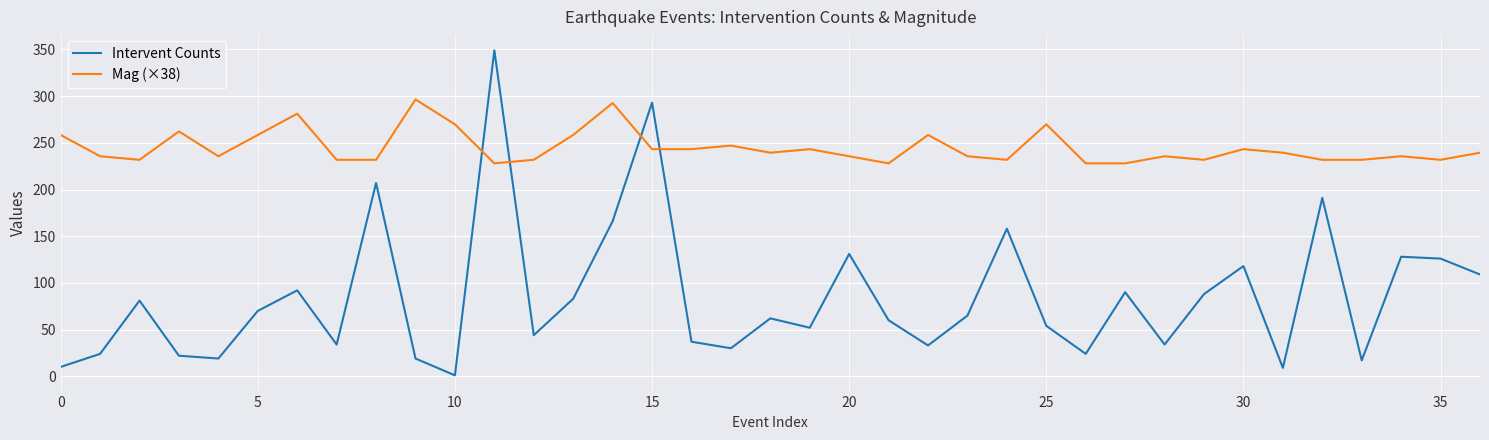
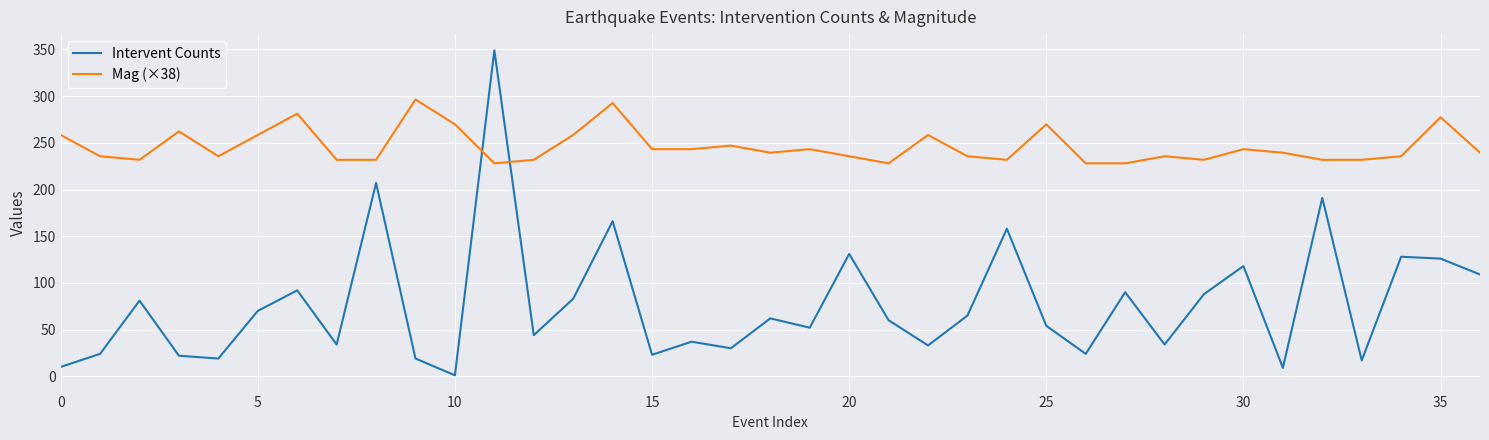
Intervent Counts, 15: 290 -> 20
Mag (×38), 35: 230 -> 280
